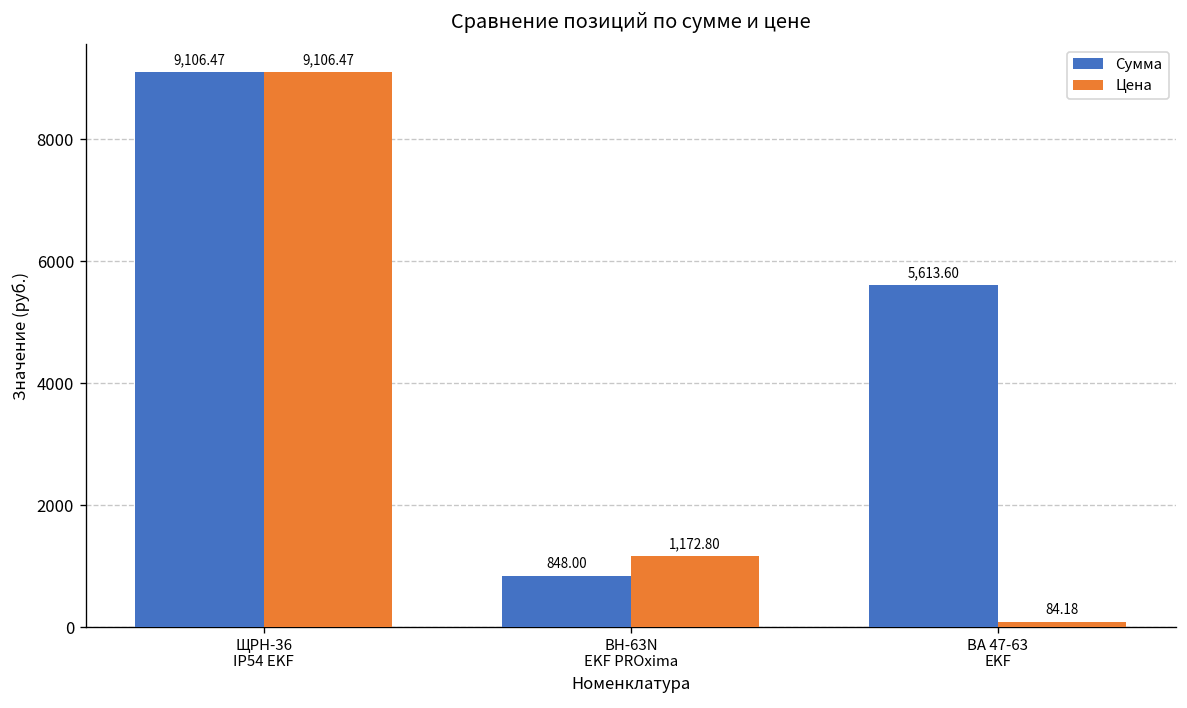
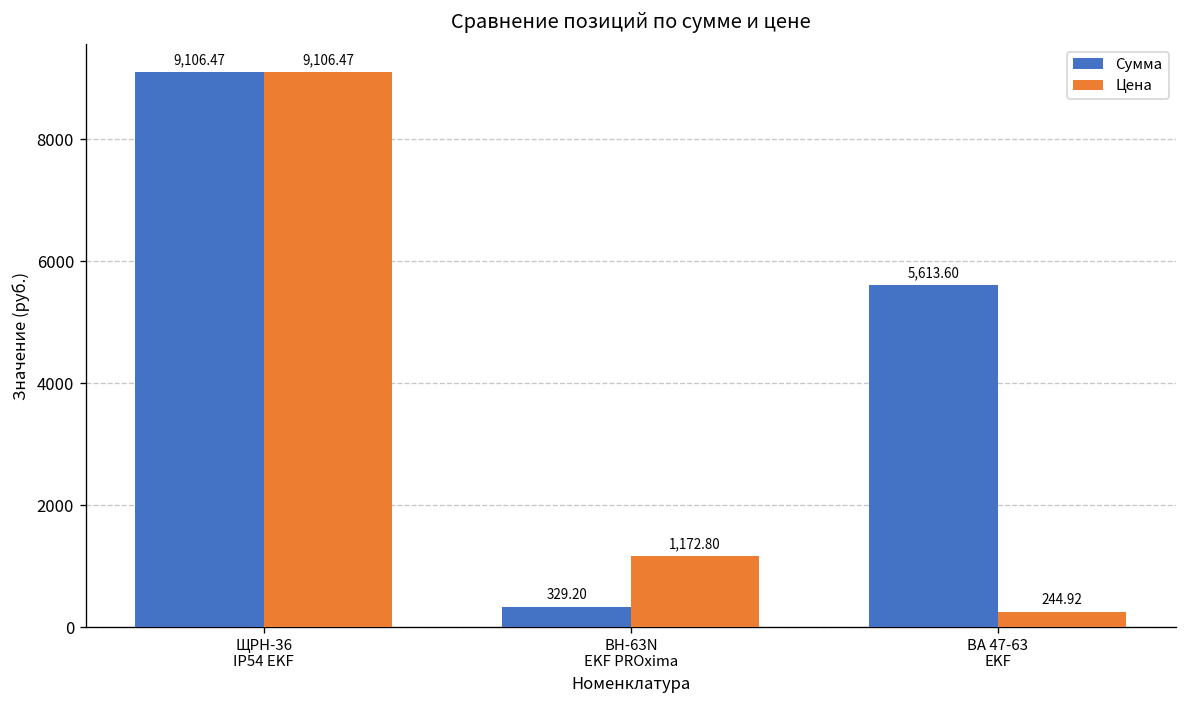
Сумма, ВН-63N EKF PROxima: 848.00 -> 329.20
Цена, ВА 47-63 EKF: 84.18 -> 244.92
